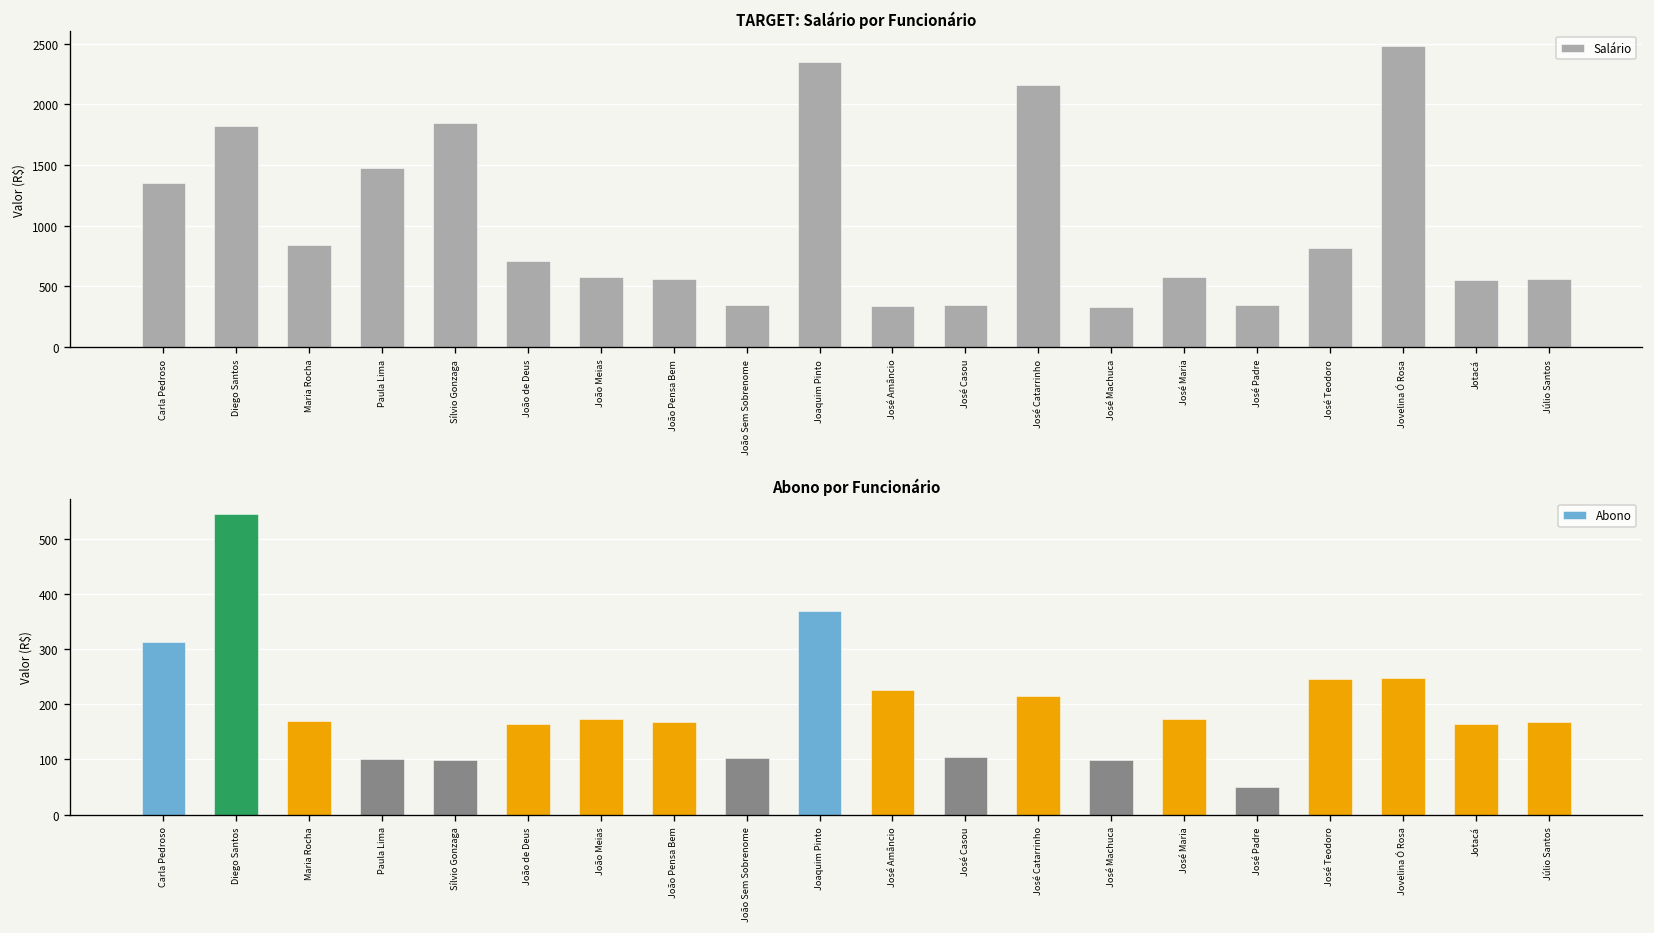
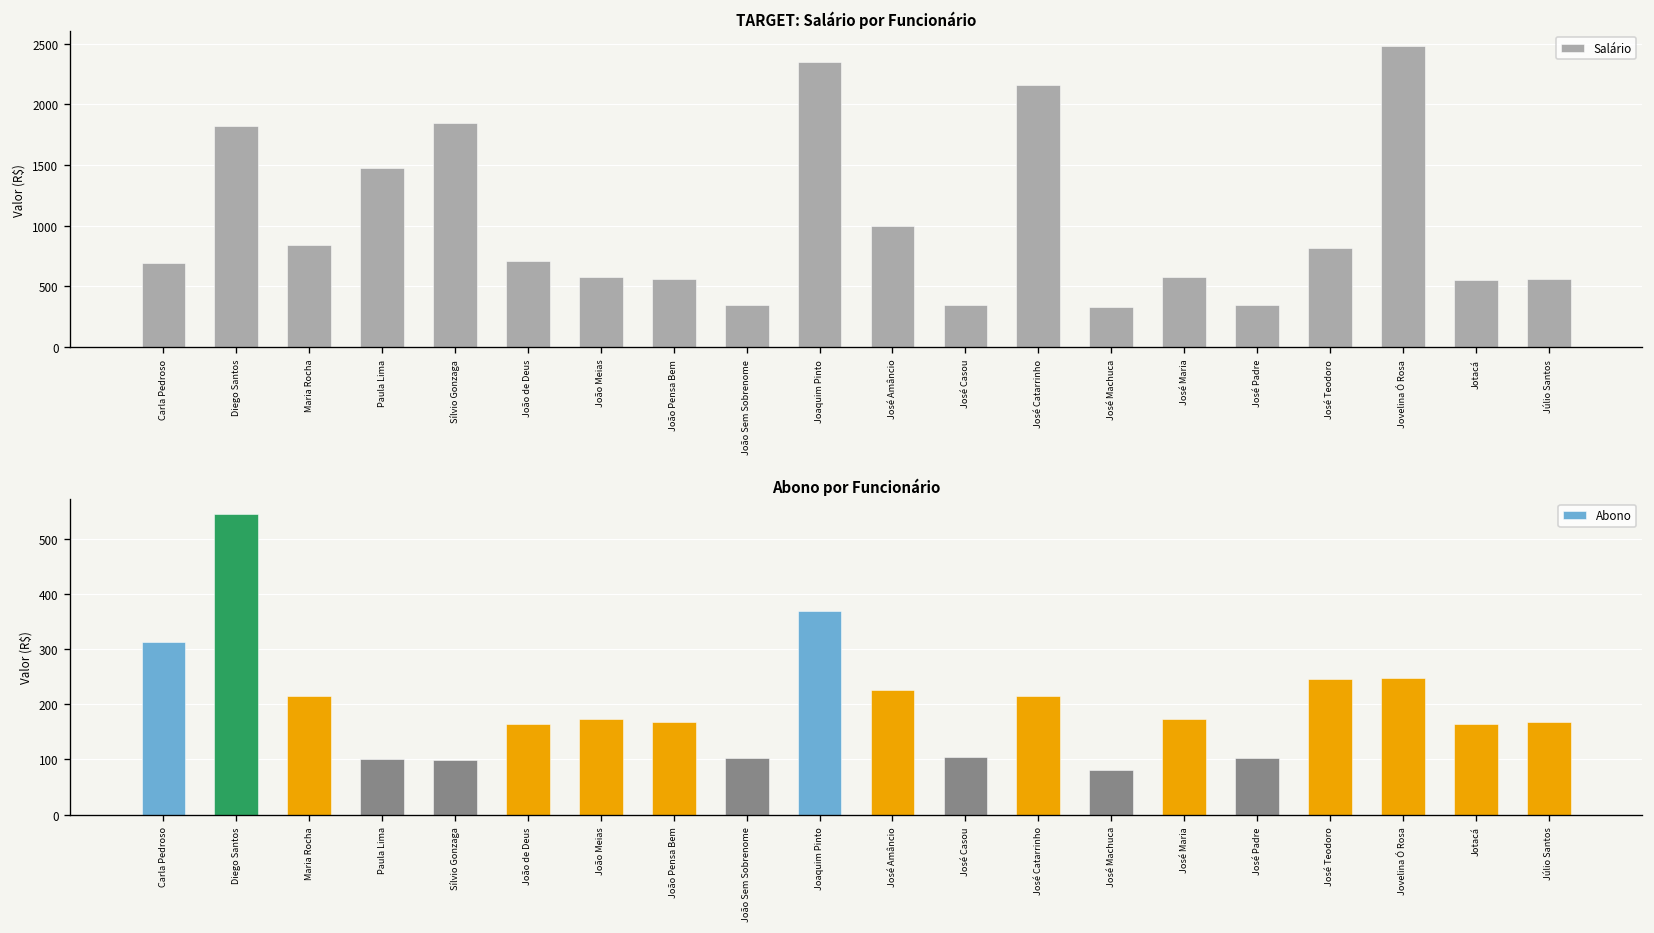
TARGET: Salário por Funcionário, Carla Pedroso: 1350 -> 690
TARGET: Salário por Funcionário, José Amâncio: 340 -> 1000
Abono por Funcionário, Maria Rocha: 170 -> 220
Abono por Funcionário, José Machuca: 100 -> 80
Abono por Funcionário, José Padre: 50 -> 100
